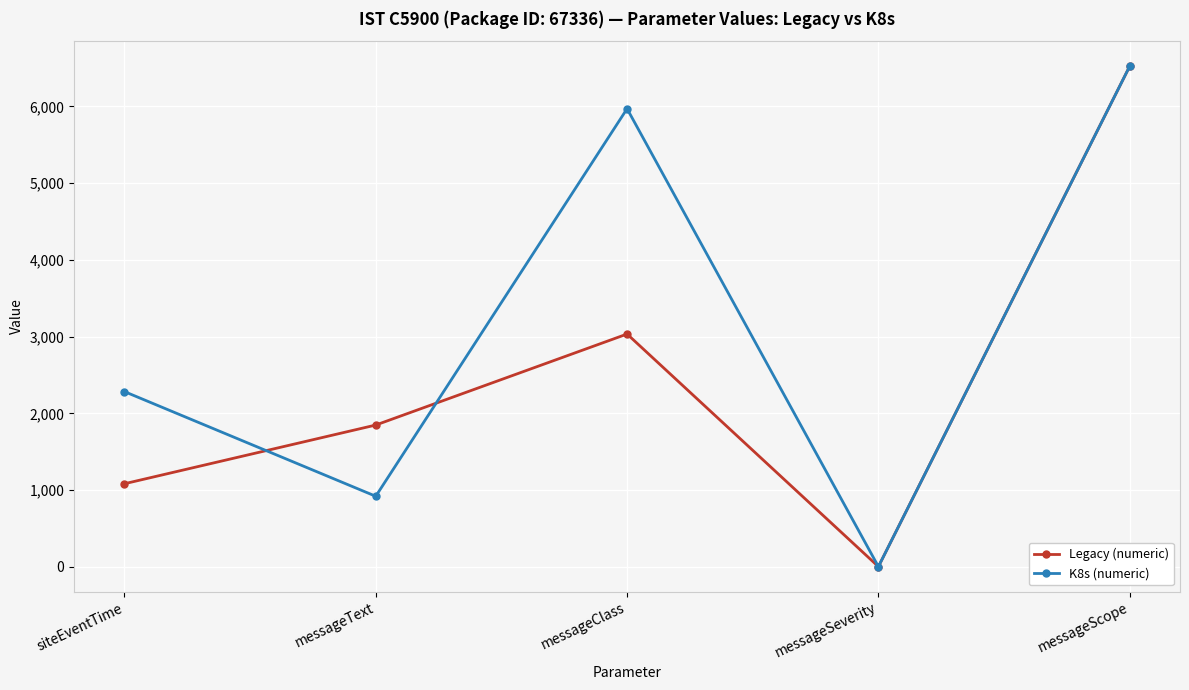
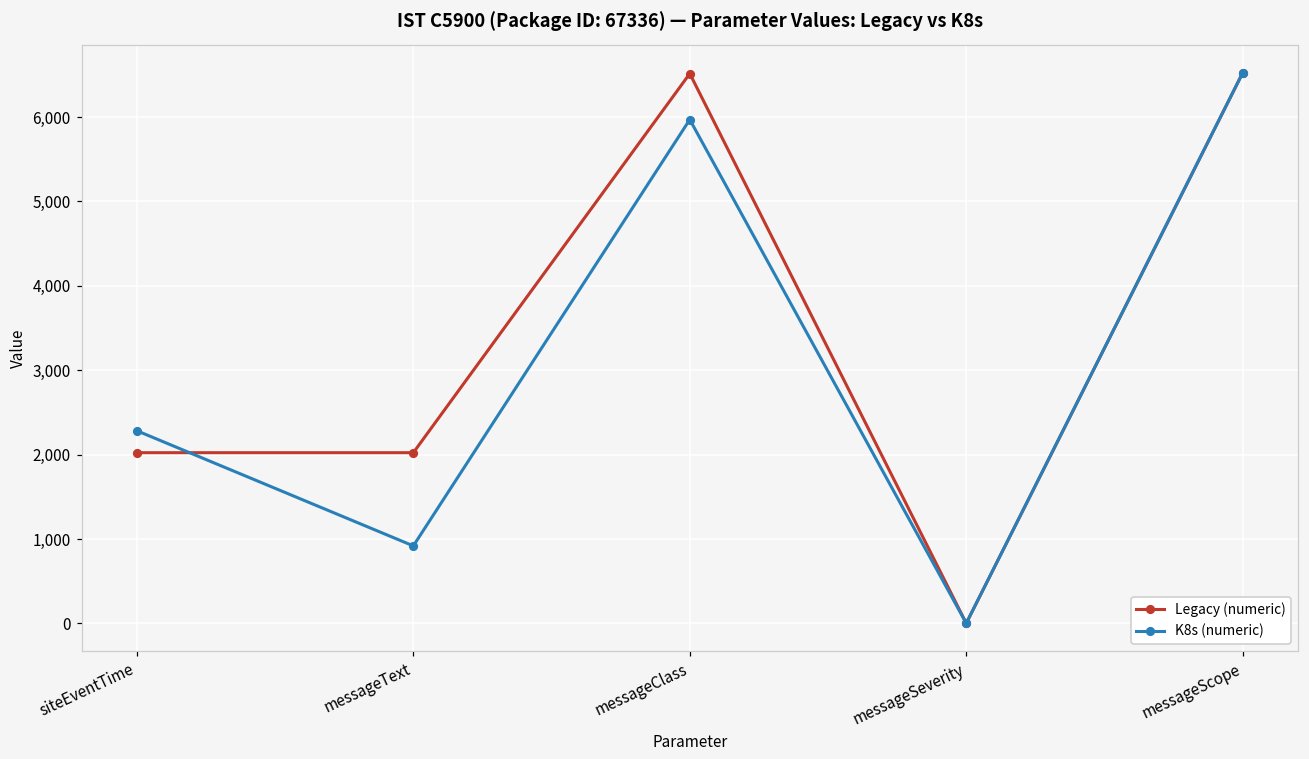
Legacy (numeric), siteEventTime: 1,100 -> 2,000
Legacy (numeric), messageText: 1,800 -> 2,000
Legacy (numeric), messageClass: 3,000 -> 6,500
